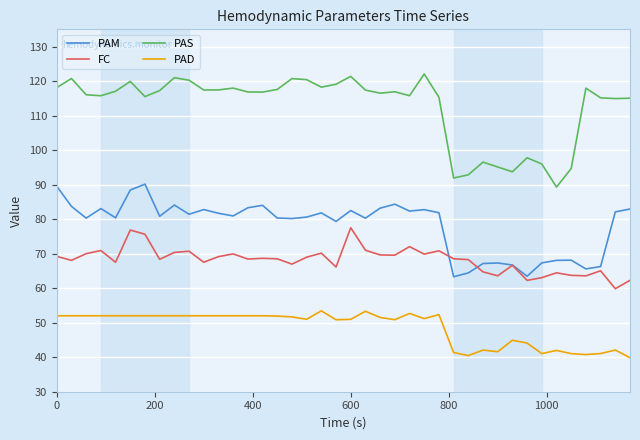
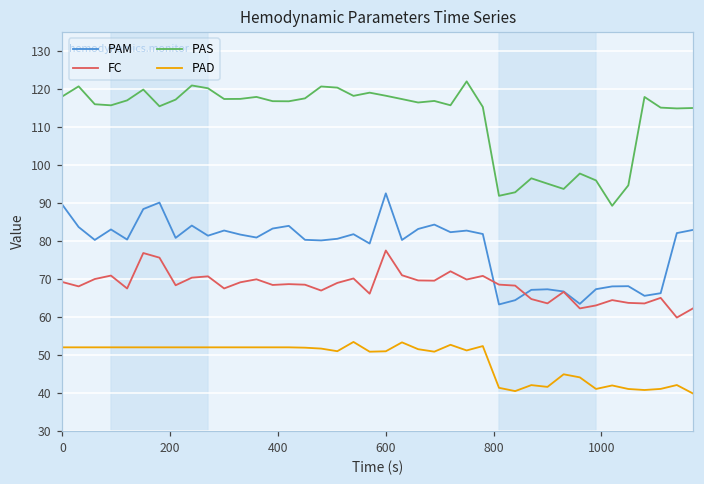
PAM, 600: 82 -> 93
PAS, 600: 121 -> 118
